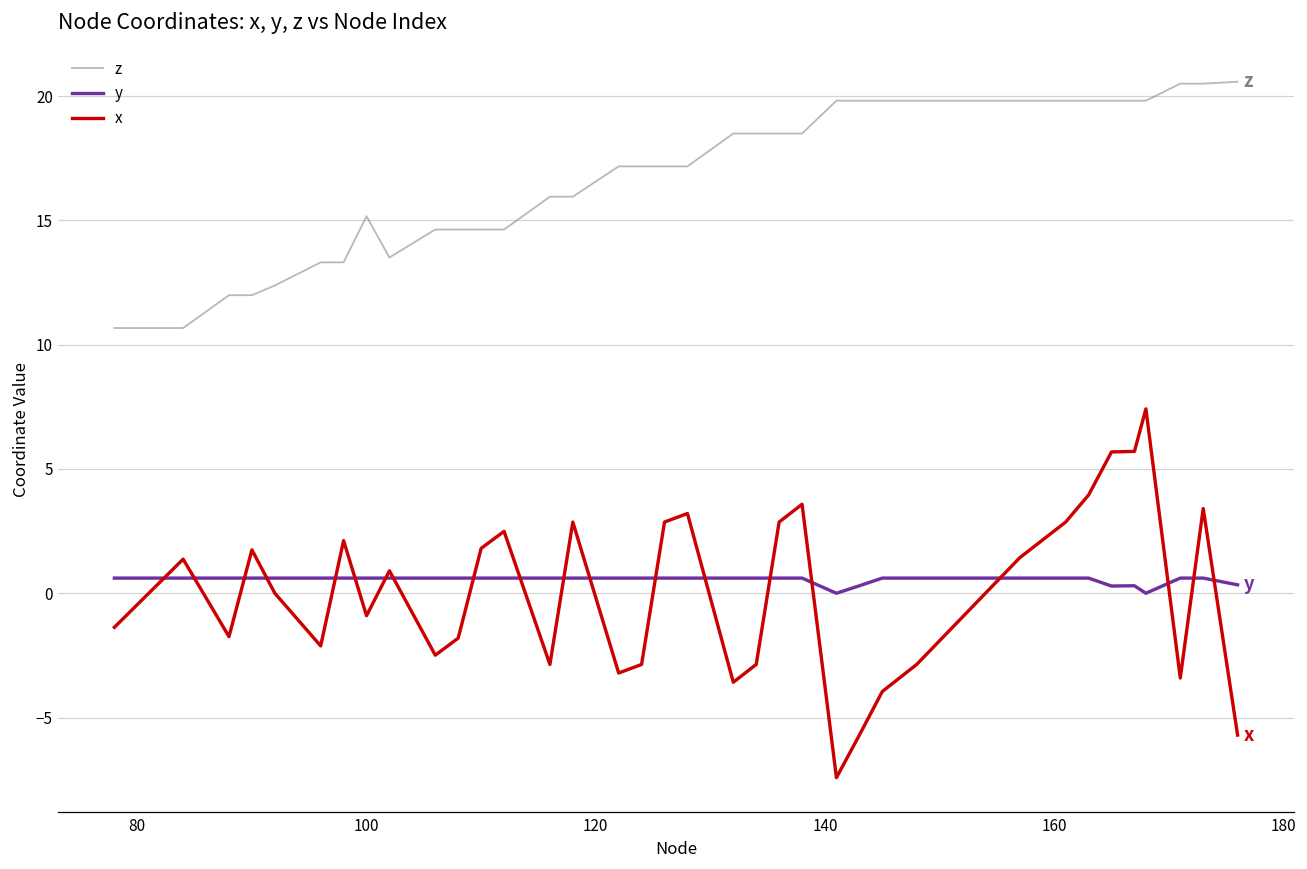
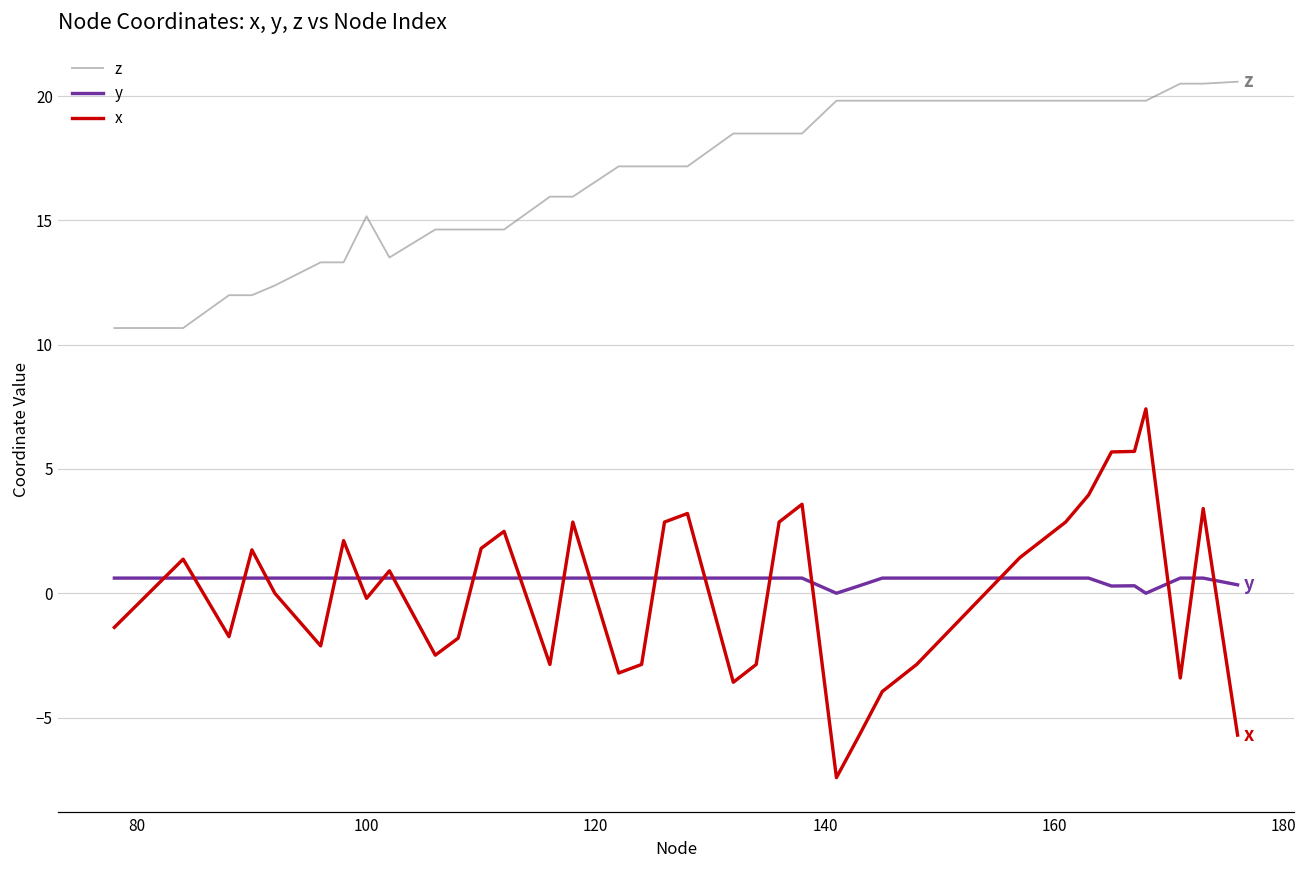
x, 100: -0.9 -> -0.2
